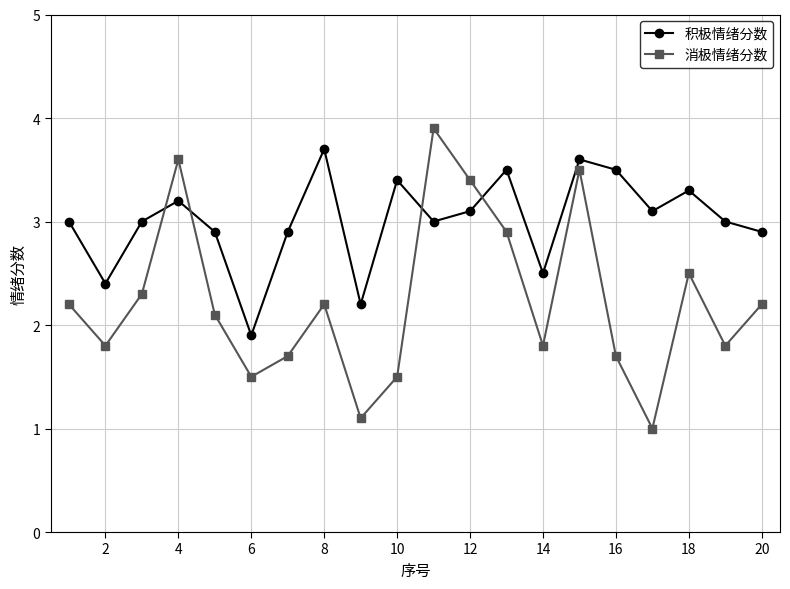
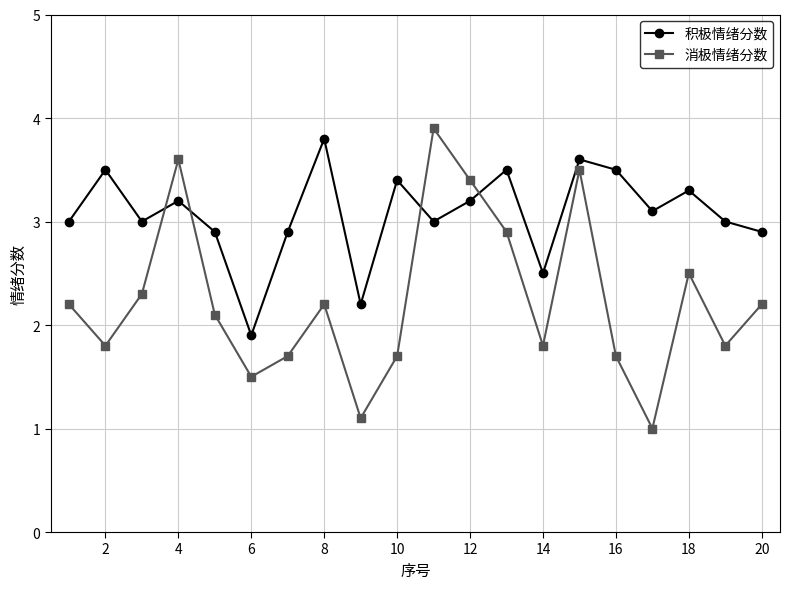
积极情绪分数, 2: 2.4 -> 3.5
积极情绪分数, 8: 3.7 -> 3.8
消极情绪分数, 10: 1.5 -> 1.7
积极情绪分数, 12: 3.1 -> 3.2
